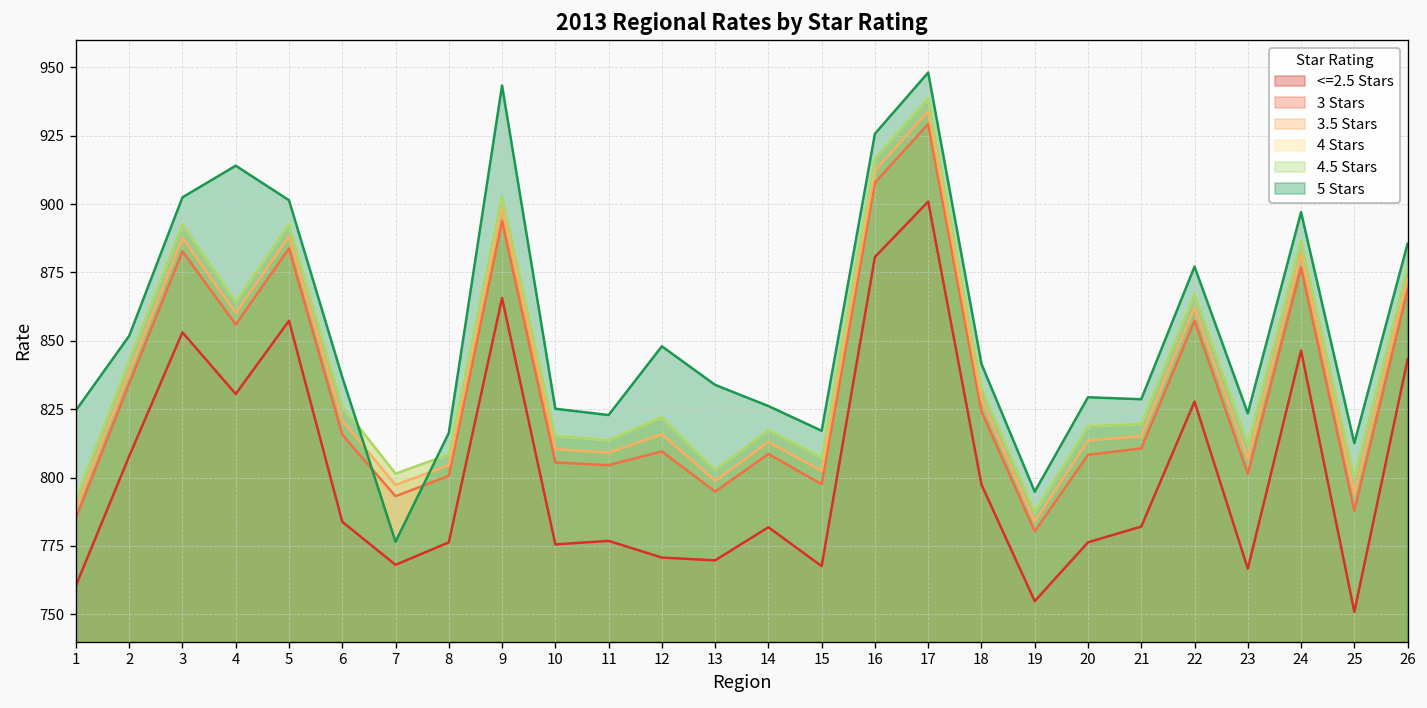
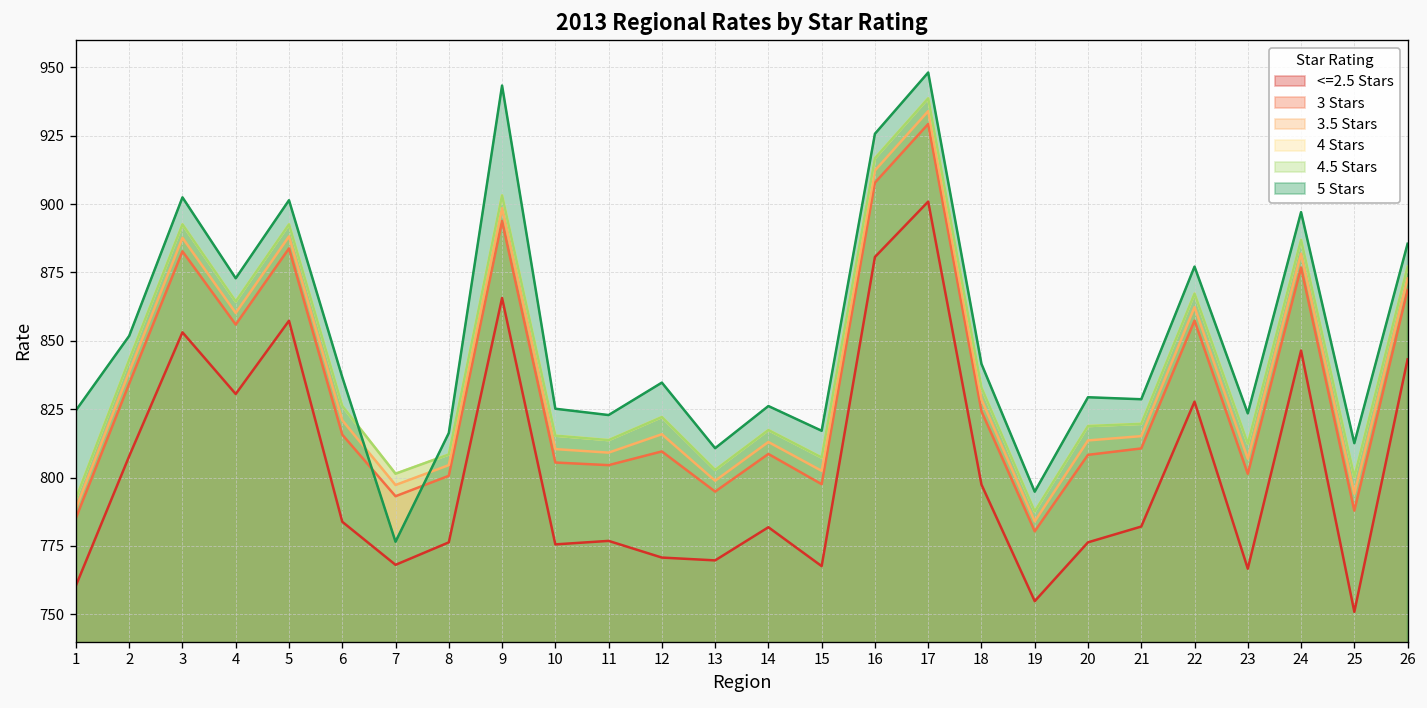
5 Stars, 4: 914 -> 873
5 Stars, 12: 848 -> 835
5 Stars, 13: 834 -> 811
